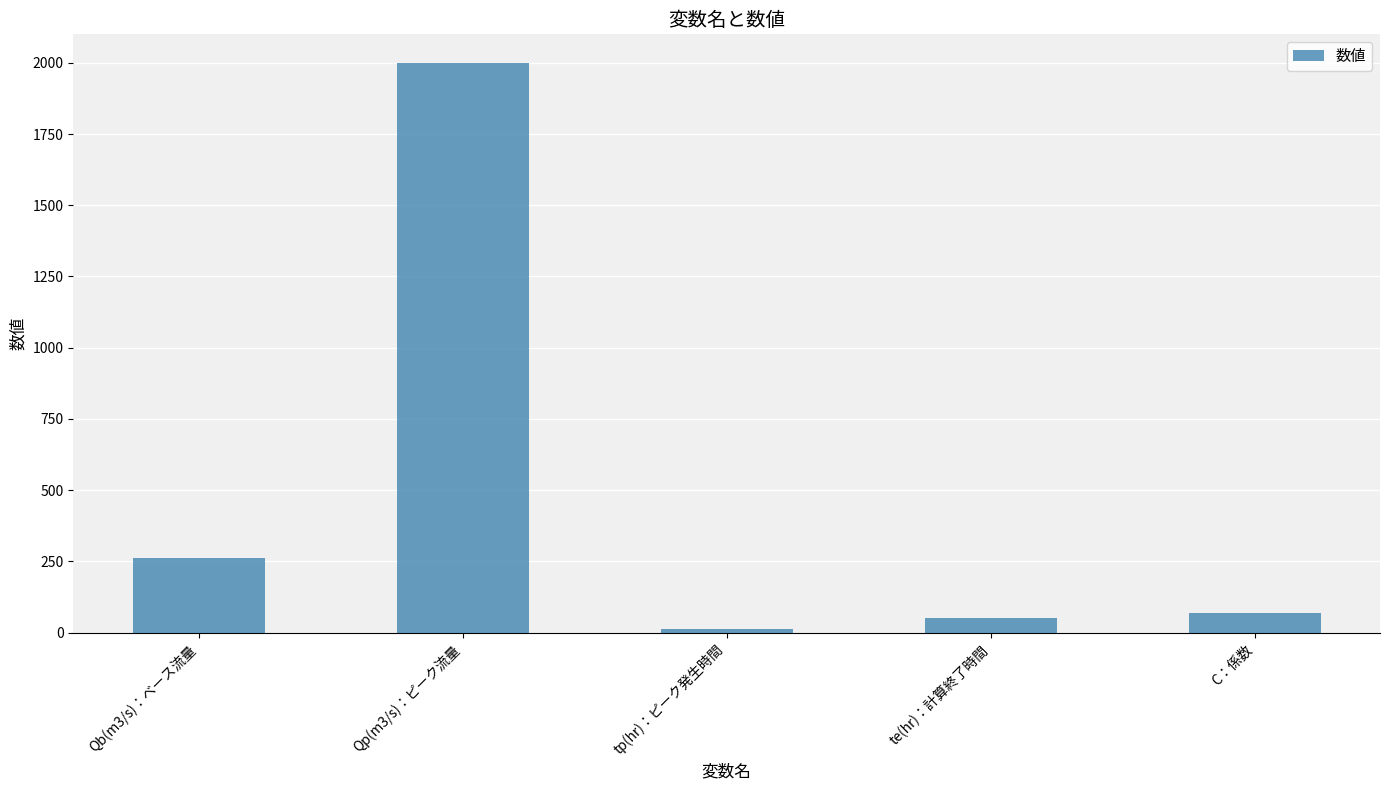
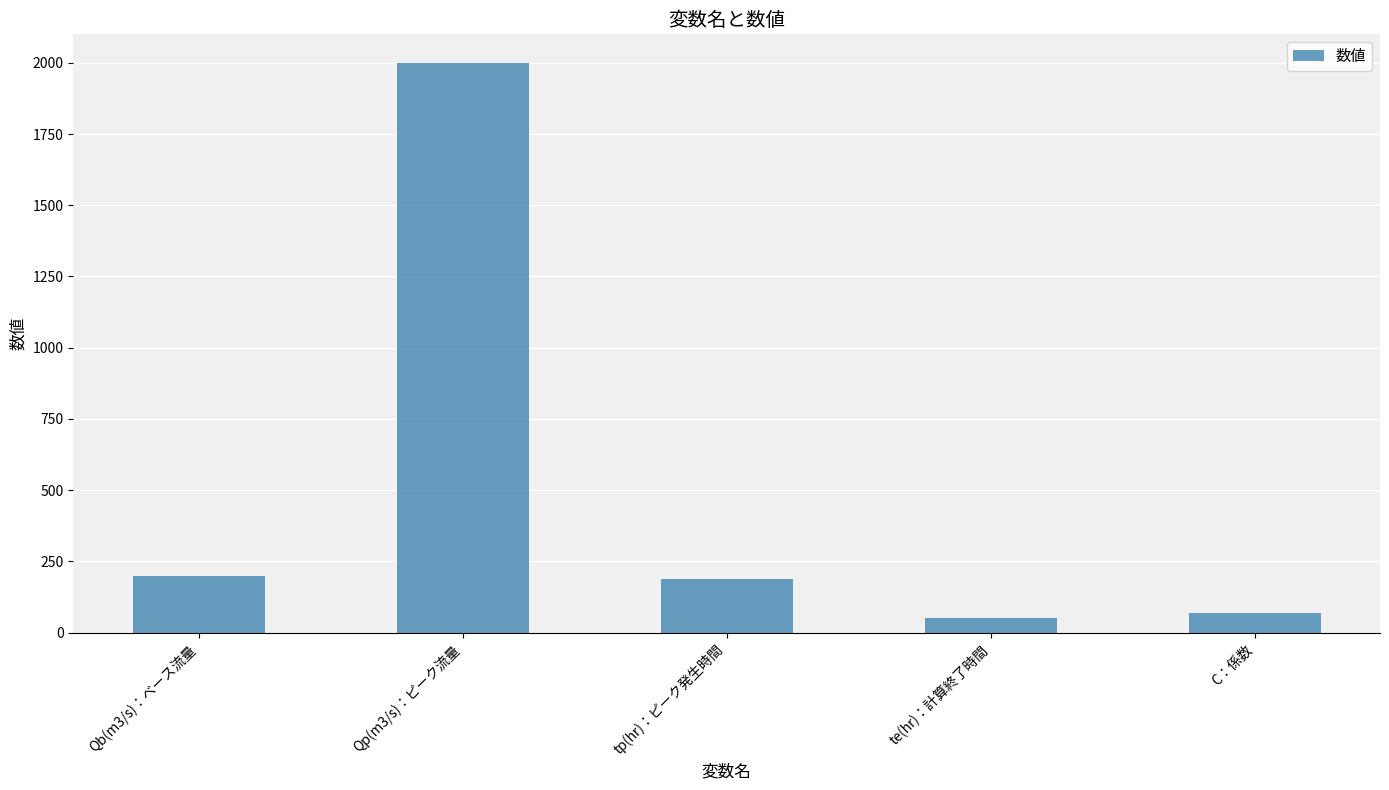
Qb(m3/s)：ベース流量: 260 -> 200
tp(hr)：ピーク発生時間: 10 -> 190
